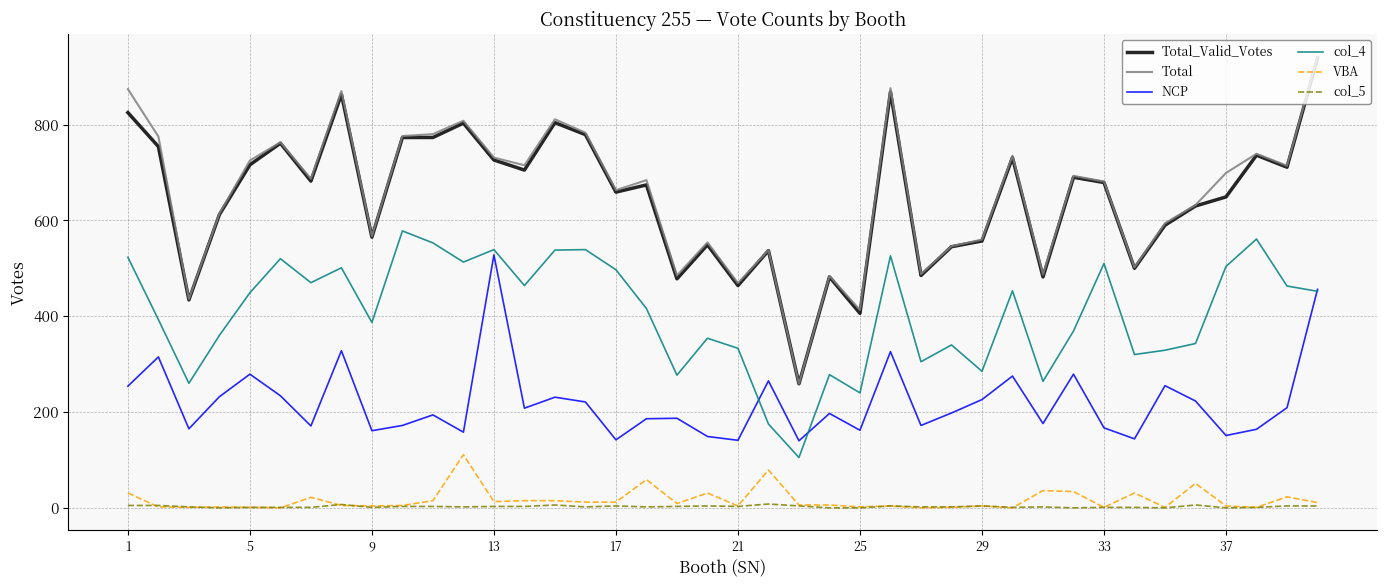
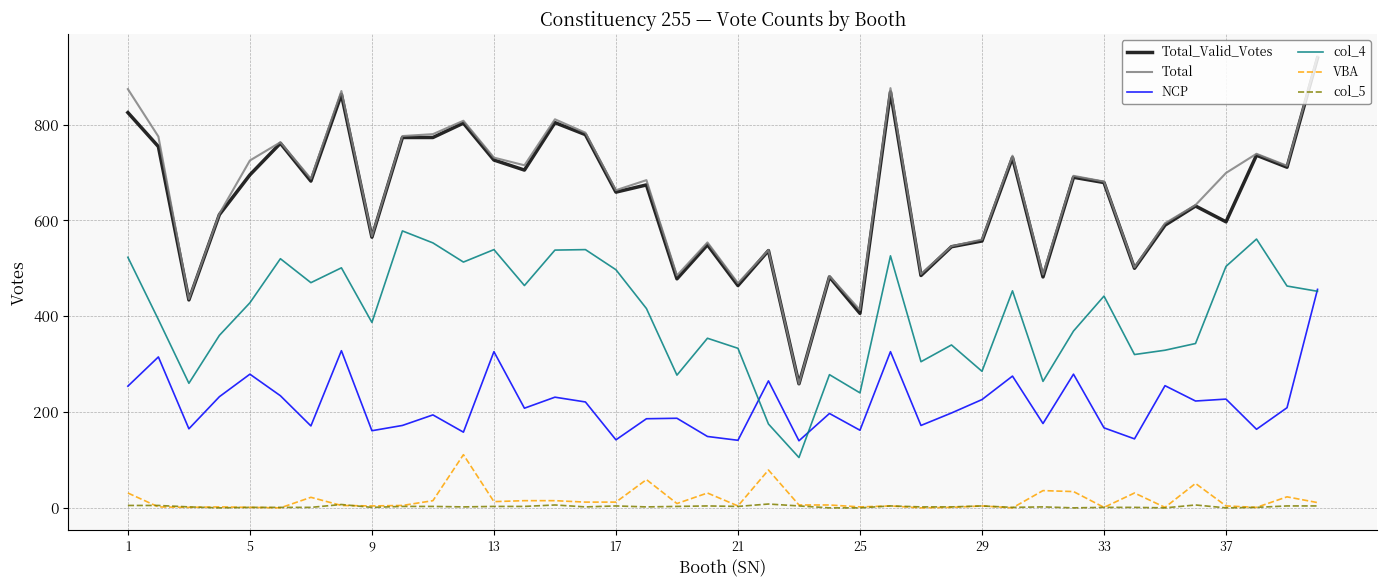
Total_Valid_Votes, 5: 720 -> 700
col_4, 5: 450 -> 430
NCP, 13: 530 -> 330
col_4, 33: 510 -> 440
Total_Valid_Votes, 37: 650 -> 600
NCP, 37: 150 -> 230
